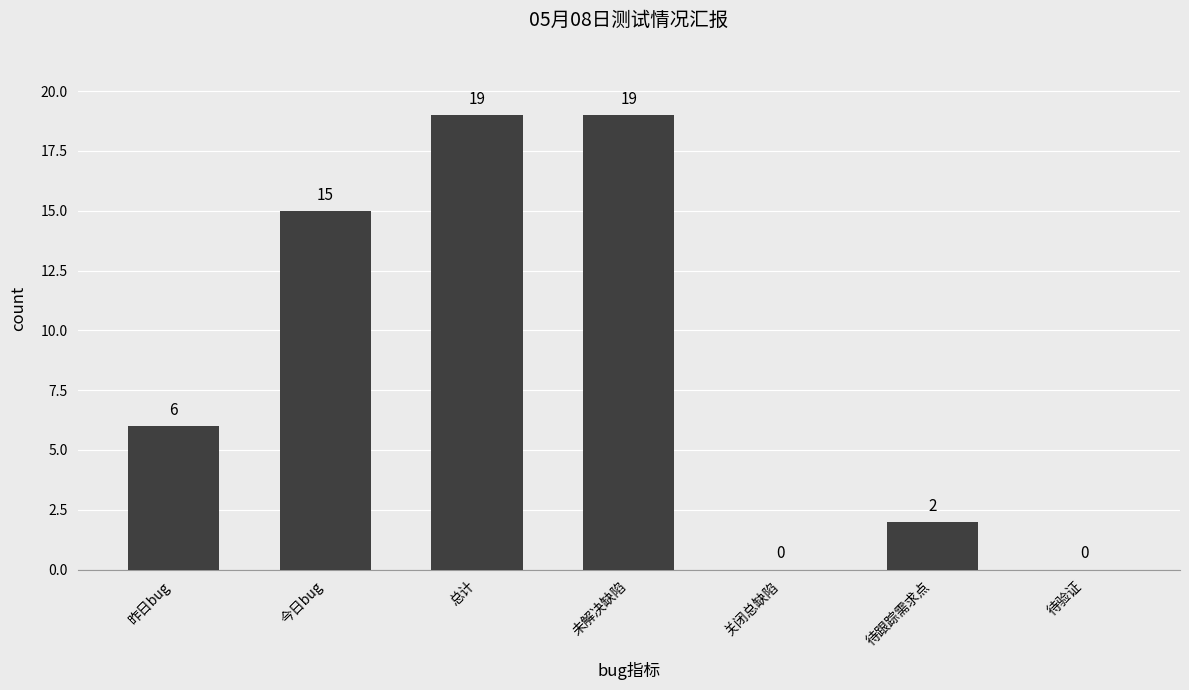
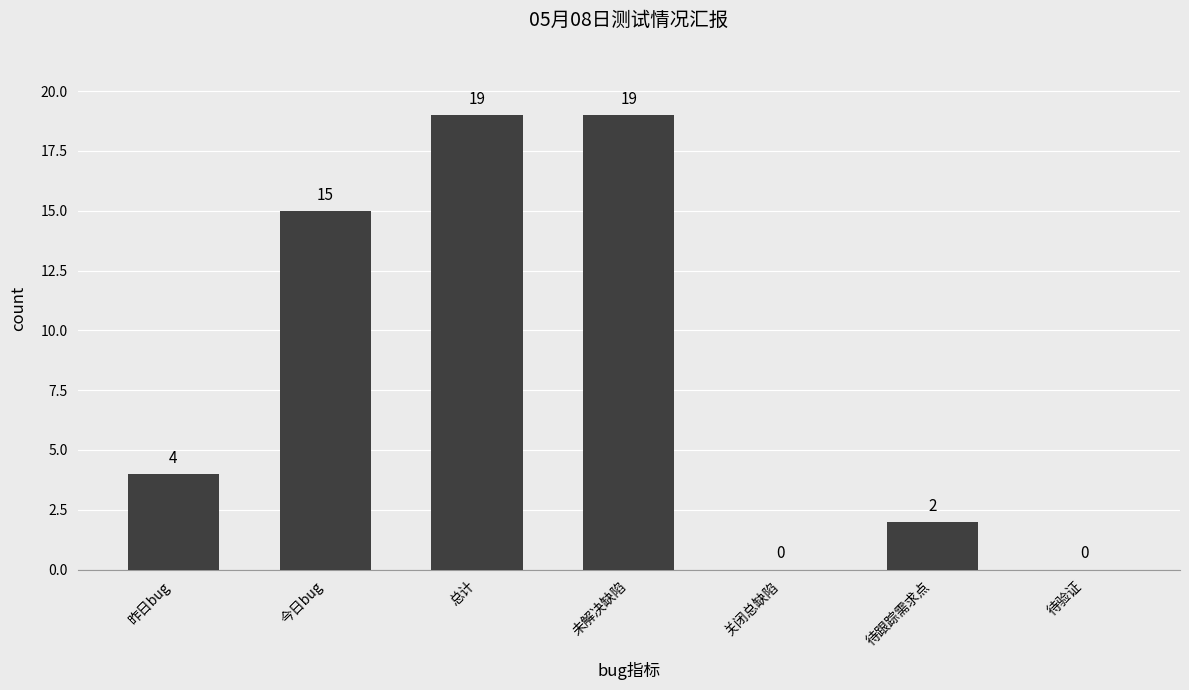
昨日bug: 6 -> 4
